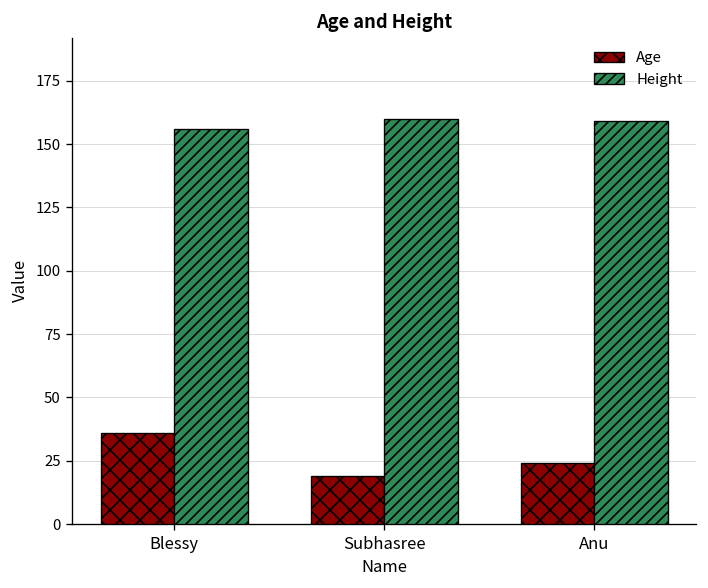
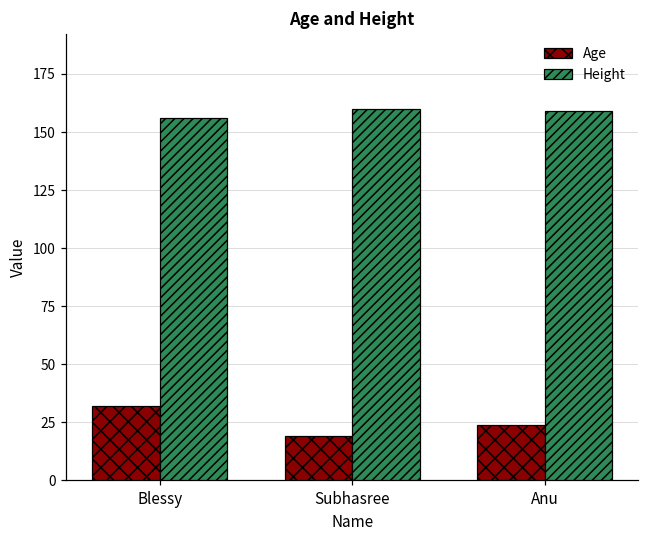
Age, Blessy: 36 -> 32
